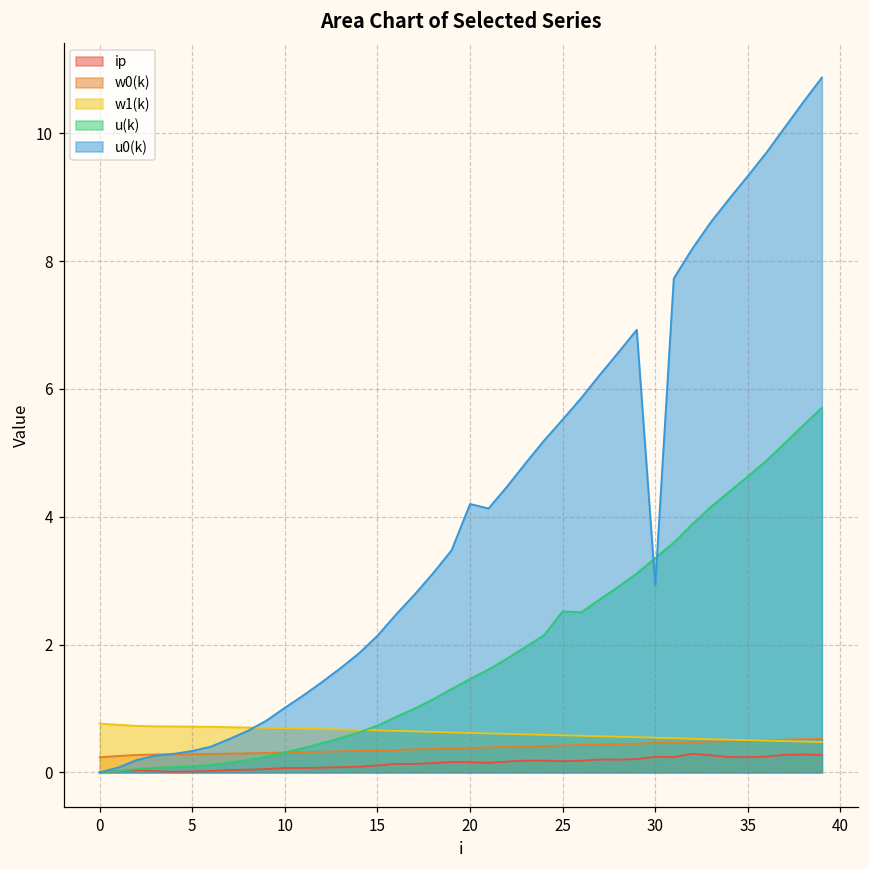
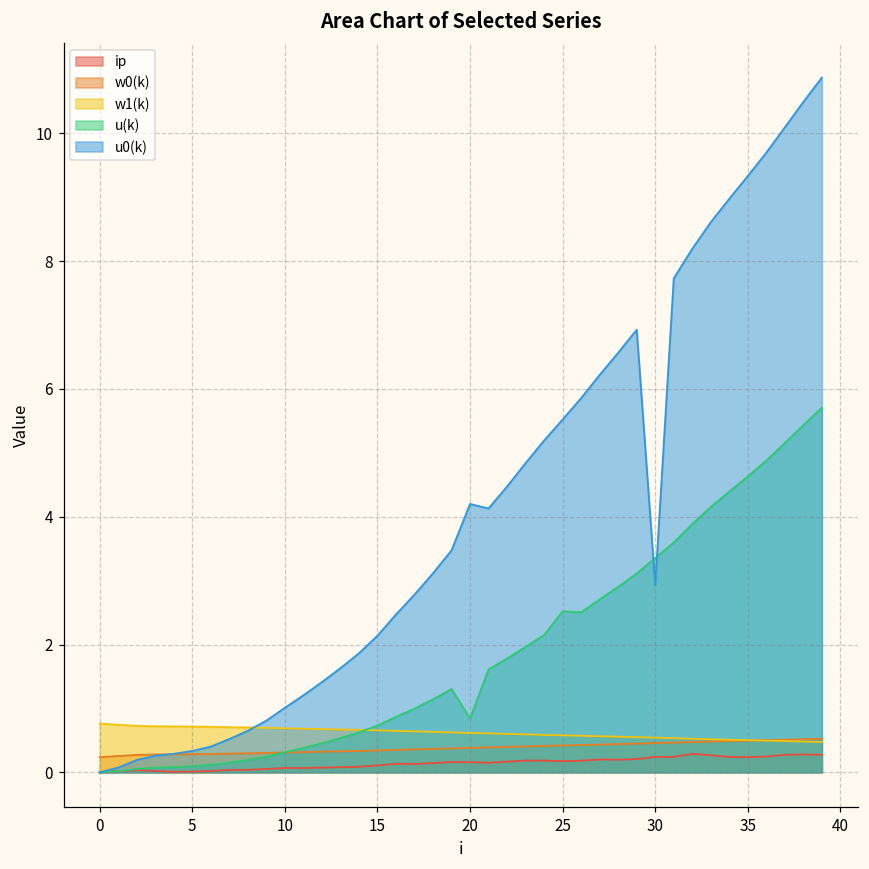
u(k), 20: 1.5 -> 0.8
